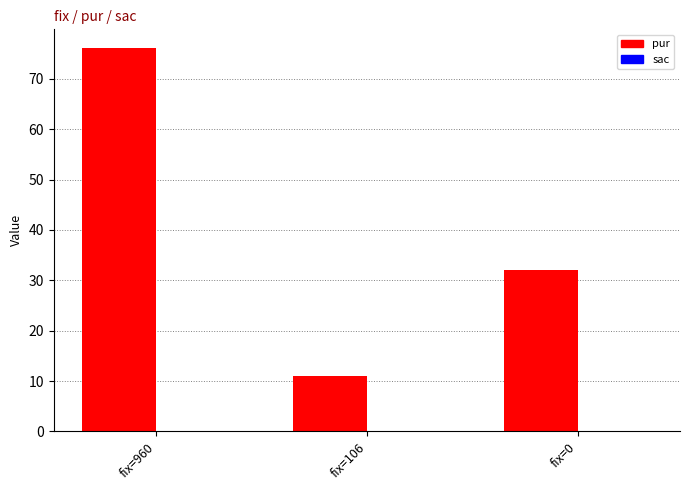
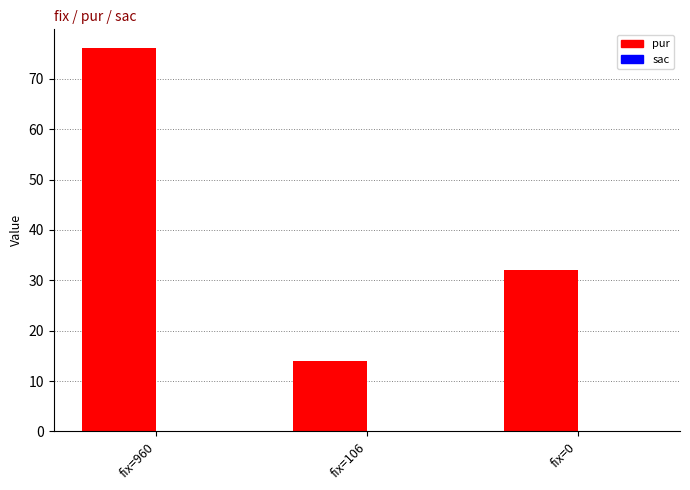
pur, fix=106: 11 -> 14
